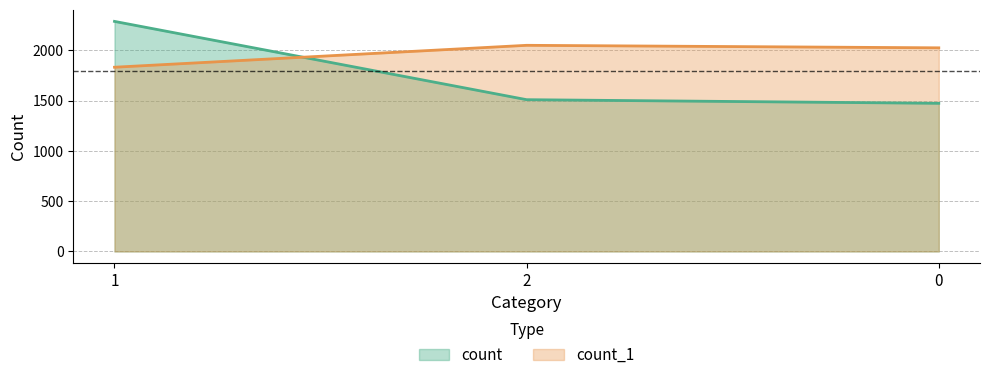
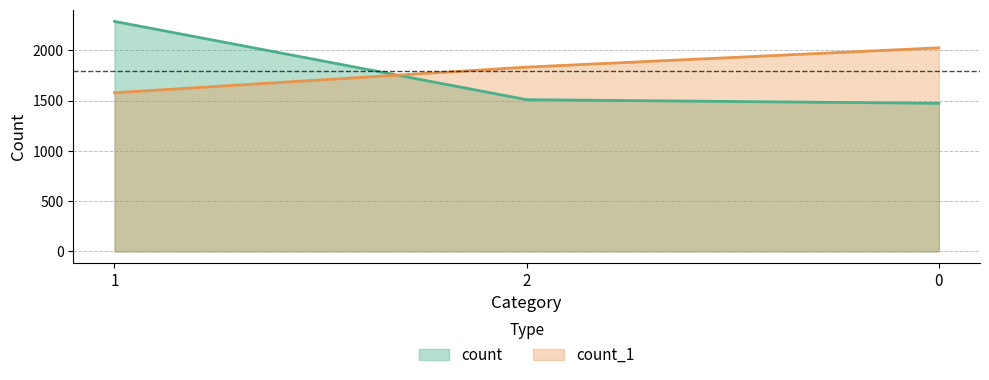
count_1, 1: 1830 -> 1580
count_1, 2: 2050 -> 1830
